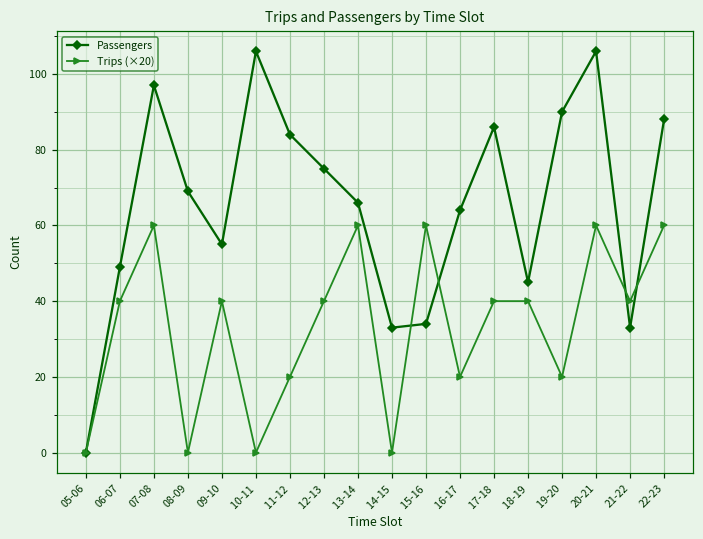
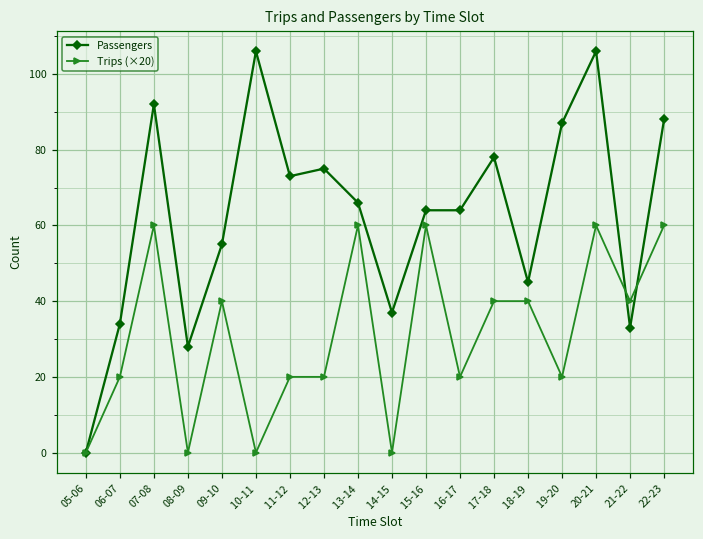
Passengers, 06-07: 49 -> 34
Trips (×20), 06-07: 40 -> 20
Passengers, 07-08: 97 -> 92
Passengers, 08-09: 69 -> 28
Passengers, 11-12: 84 -> 73
Trips (×20), 12-13: 40 -> 20
Passengers, 14-15: 33 -> 37
Passengers, 15-16: 34 -> 64
Passengers, 17-18: 86 -> 78
Passengers, 19-20: 90 -> 87
